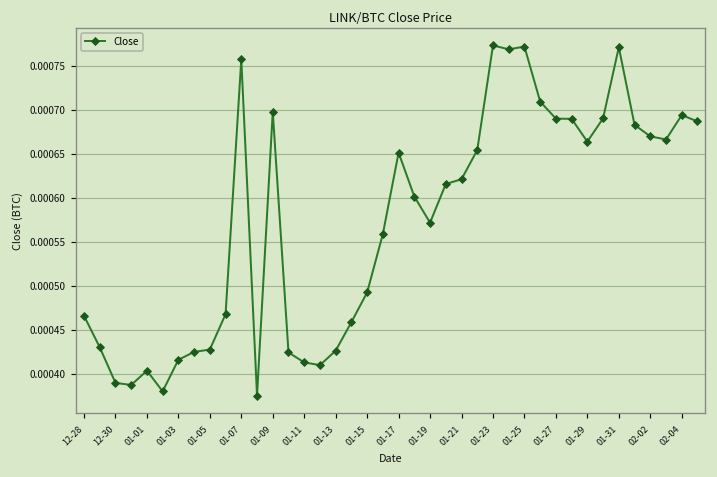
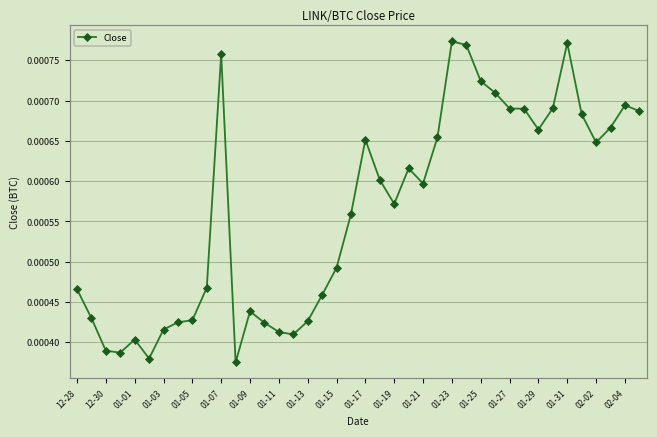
01-09: 0.00070 -> 0.00044
01-21: 0.00062 -> 0.00060
01-25: 0.00077 -> 0.00072
02-02: 0.00067 -> 0.00065
